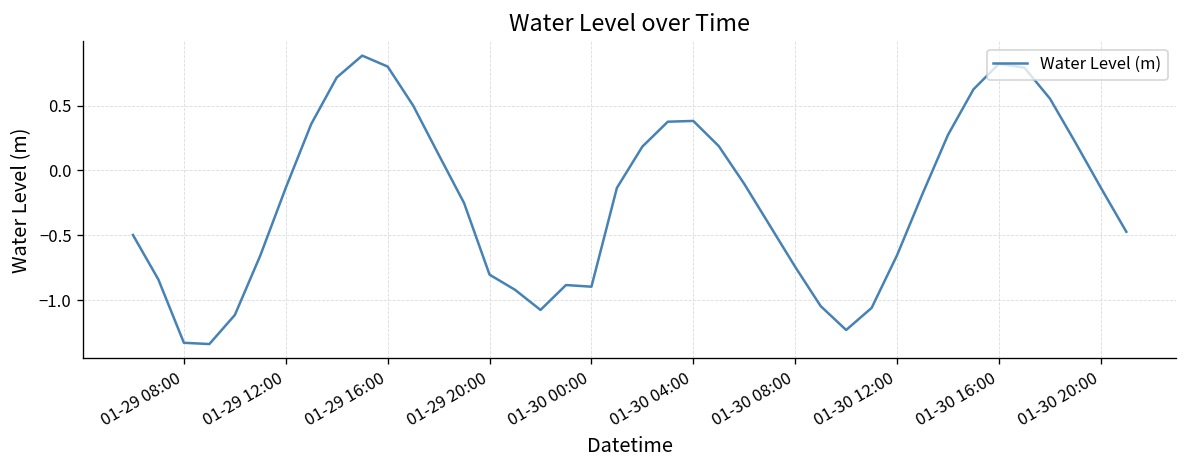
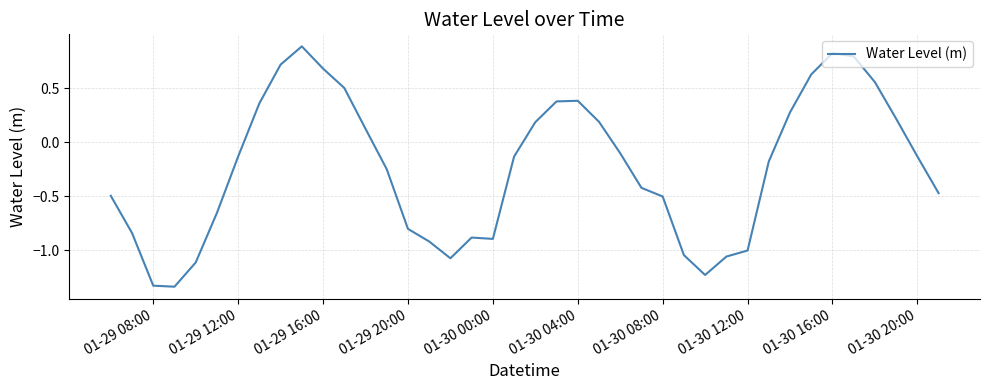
01-29 16:00: 0.80 -> 0.68
01-30 08:00: -0.74 -> -0.50
01-30 12:00: -0.65 -> -1.00
